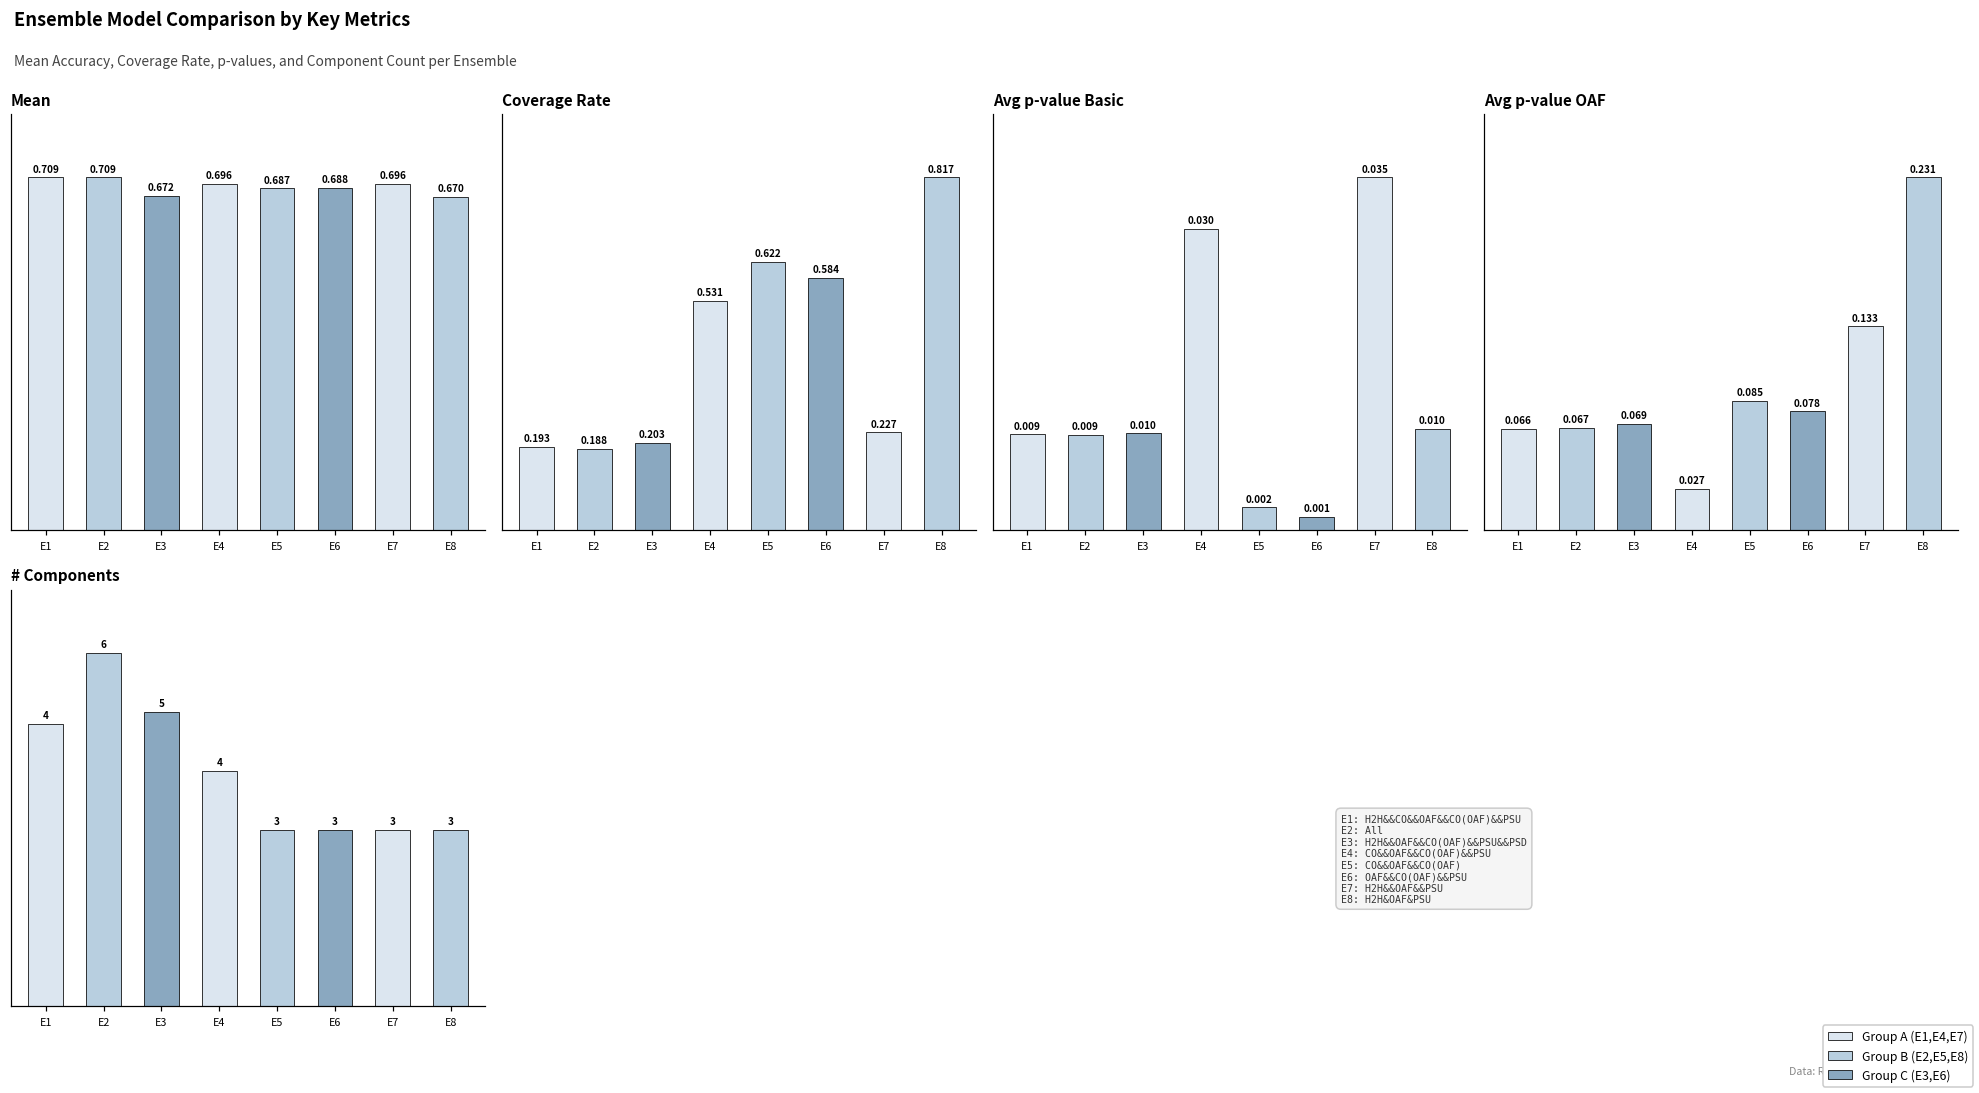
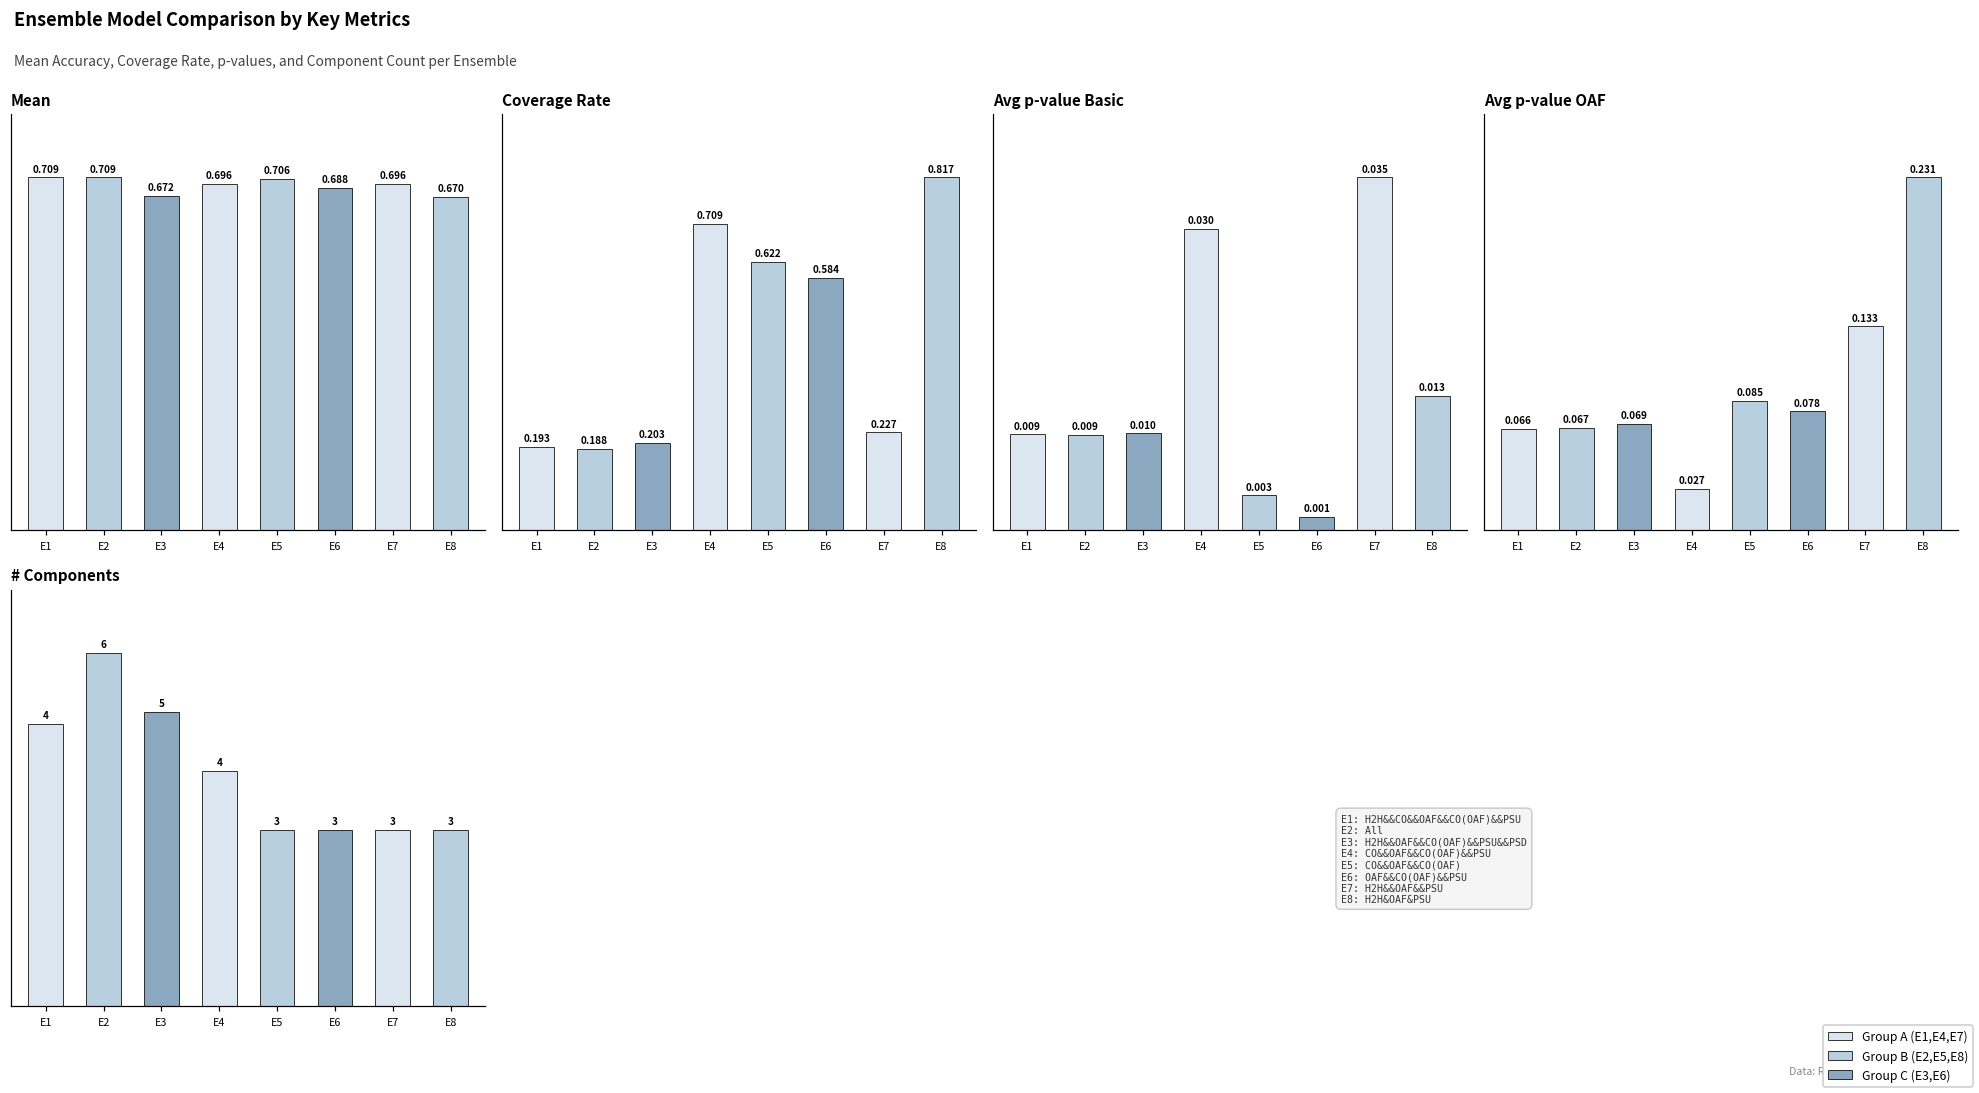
Mean, E5: 0.687 -> 0.706
Coverage Rate, E4: 0.531 -> 0.709
Avg p-value Basic, E5: 0.002 -> 0.003
Avg p-value Basic, E8: 0.010 -> 0.013
